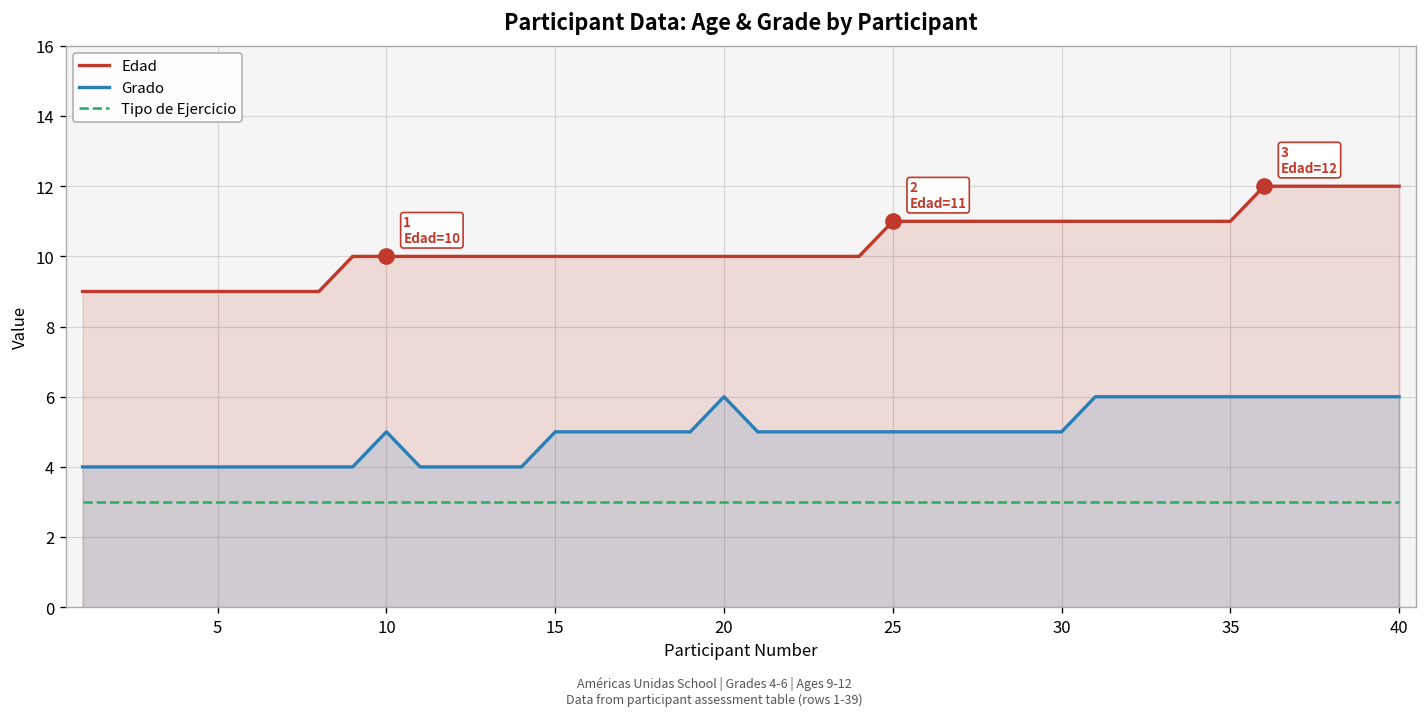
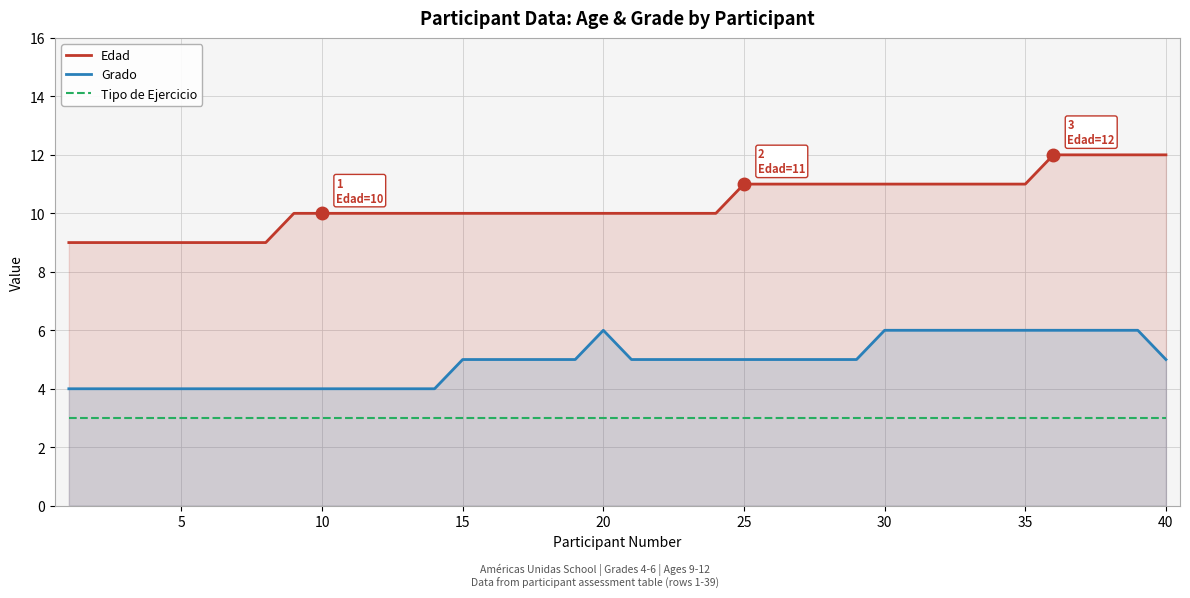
Grado, 10: 5 -> 4
Grado, 30: 5 -> 6
Grado, 40: 6 -> 5
